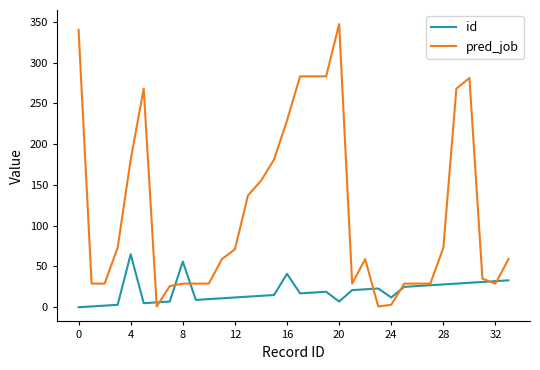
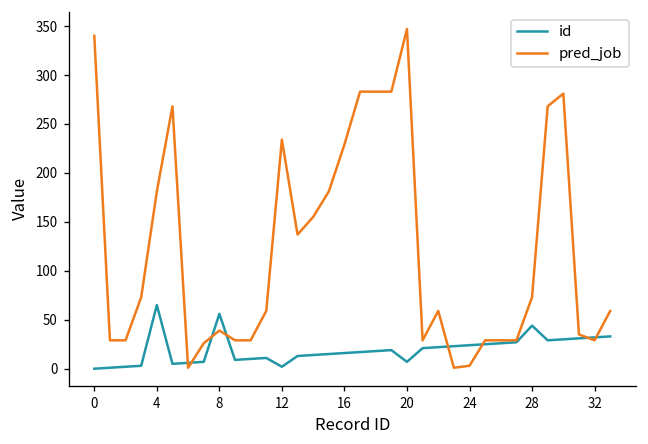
pred_job, 8: 30 -> 40
id, 12: 10 -> 0
pred_job, 12: 70 -> 230
id, 16: 40 -> 20
id, 24: 10 -> 20
id, 28: 30 -> 40
